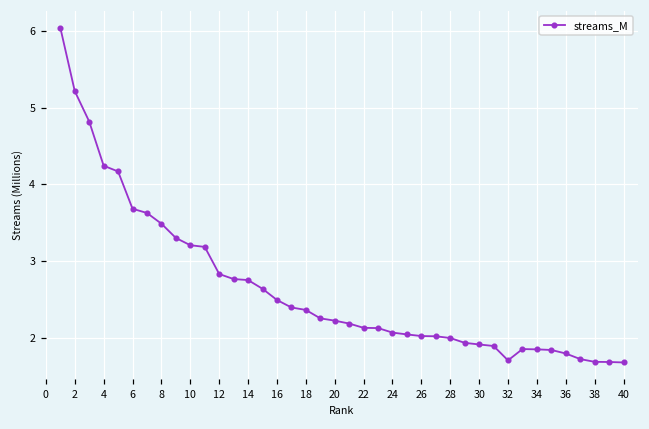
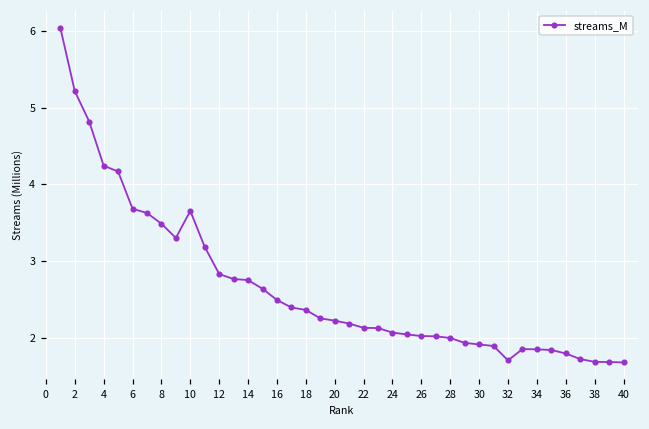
10: 3.2 -> 3.7
